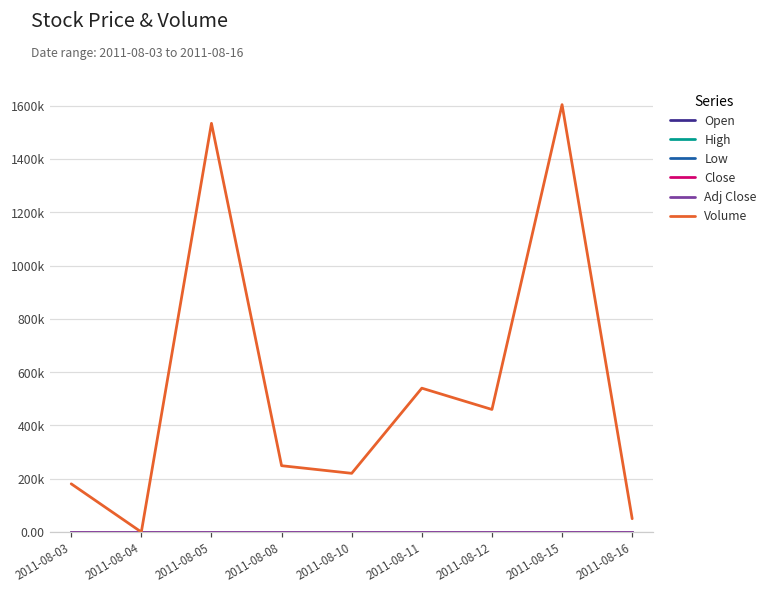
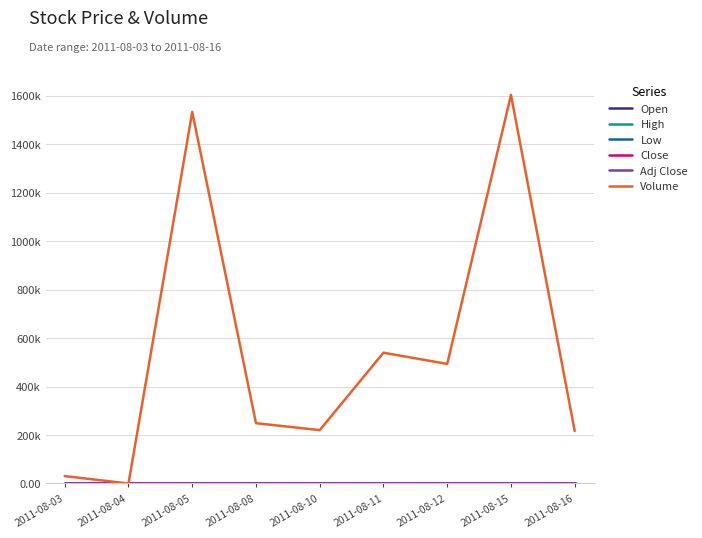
Volume, 2011-08-03: 180000 -> 30000
Volume, 2011-08-12: 460000 -> 490000
Volume, 2011-08-16: 50000 -> 220000
